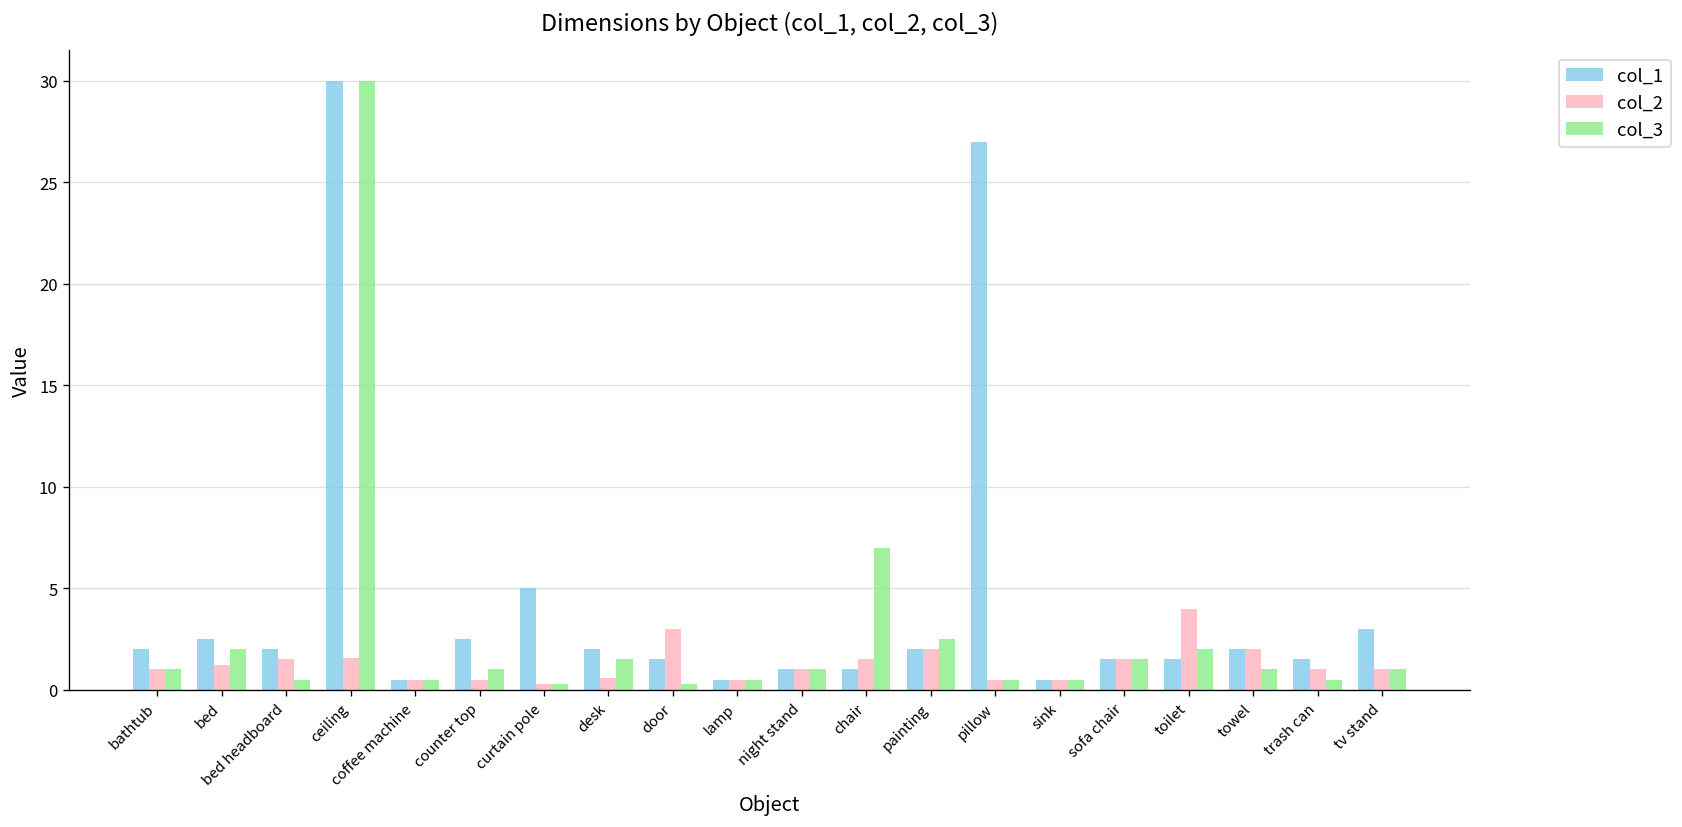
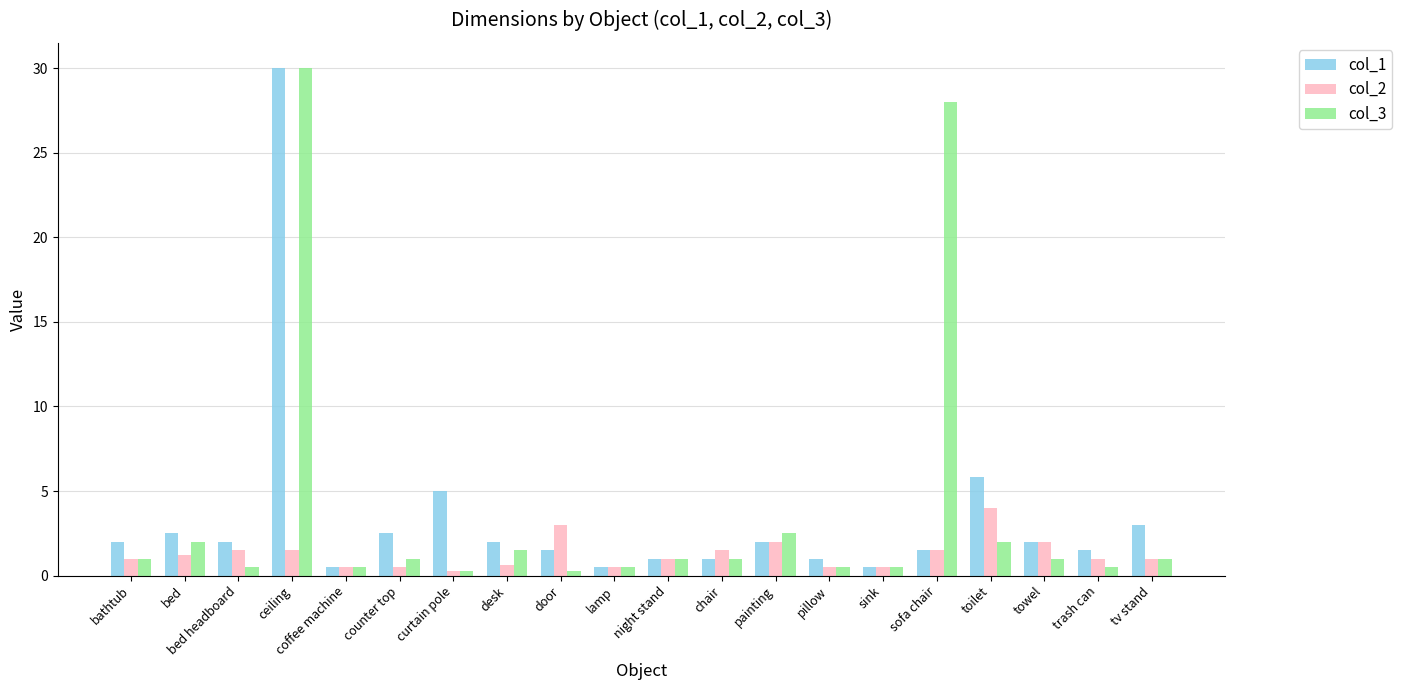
col_3, chair: 7 -> 1
col_1, pillow: 27 -> 1
col_3, sofa chair: 1.5 -> 28.0
col_1, toilet: 1.5 -> 5.8
